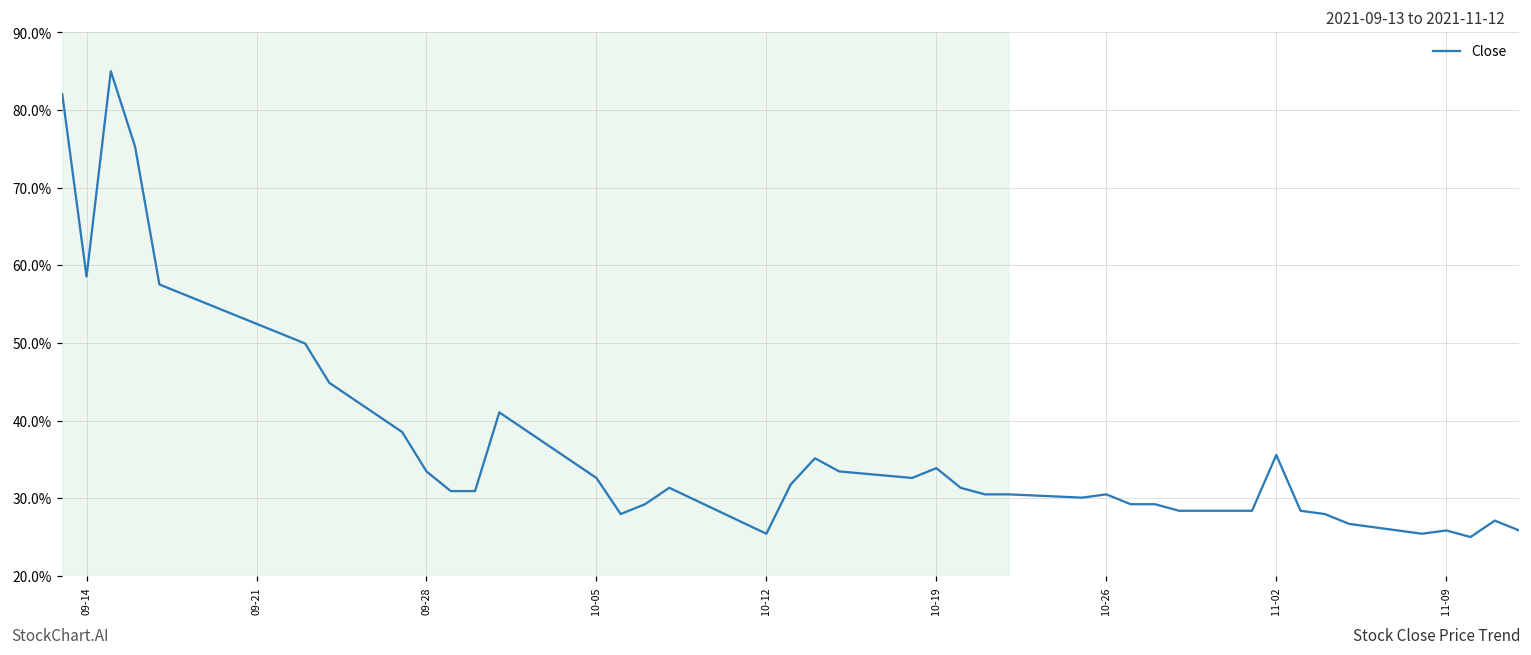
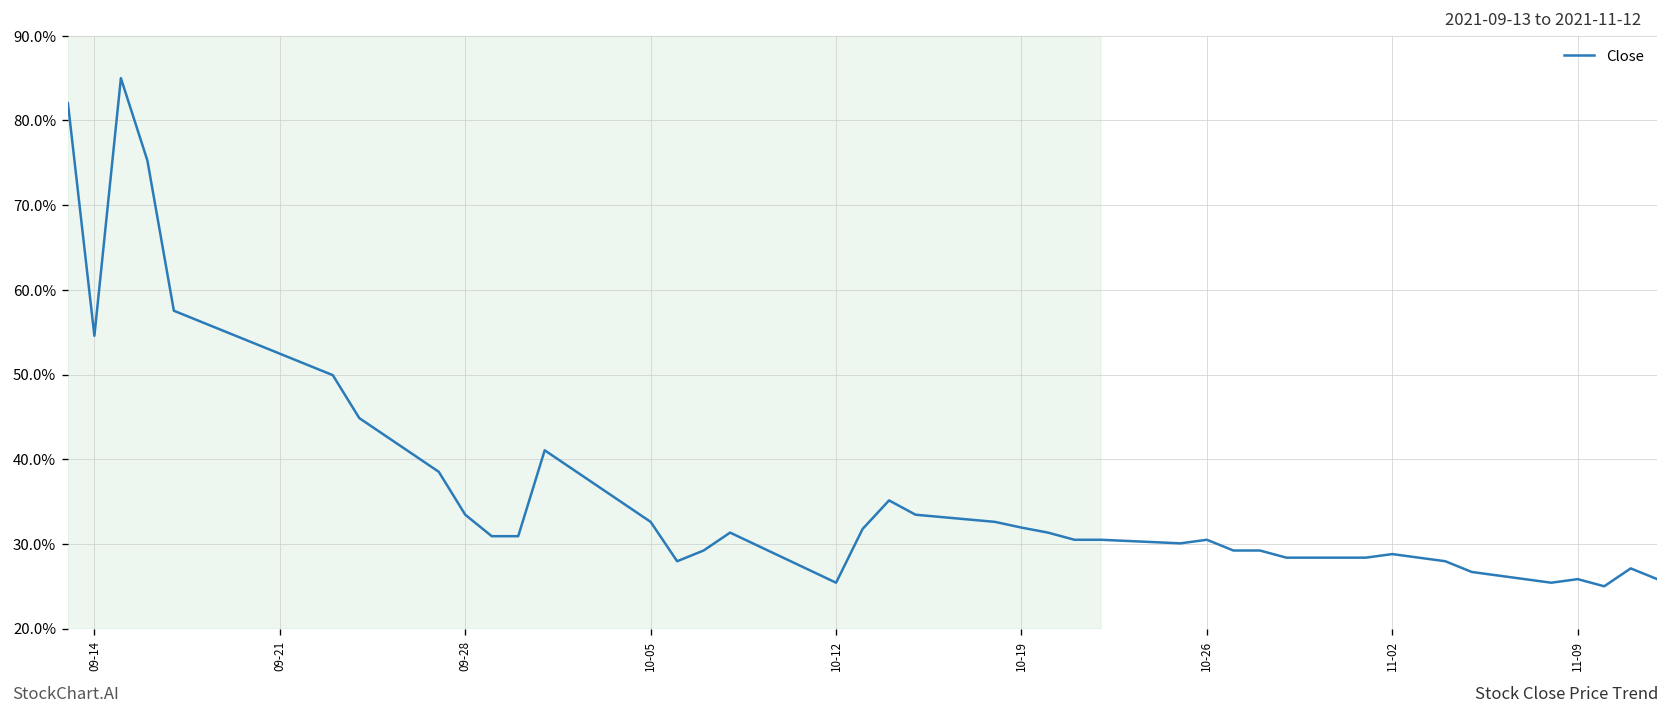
09-14: 59% -> 55%
10-19: 34% -> 32%
11-02: 36% -> 29%
